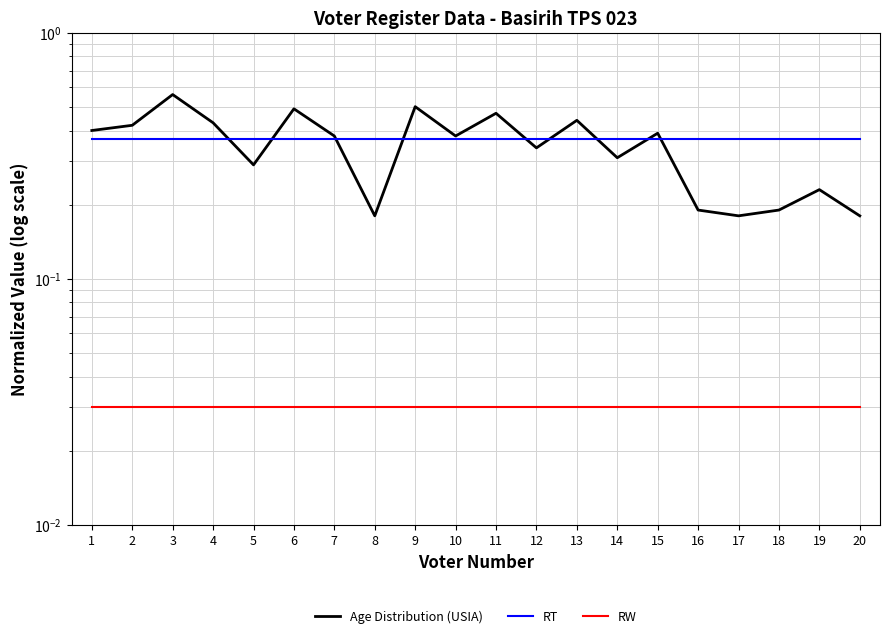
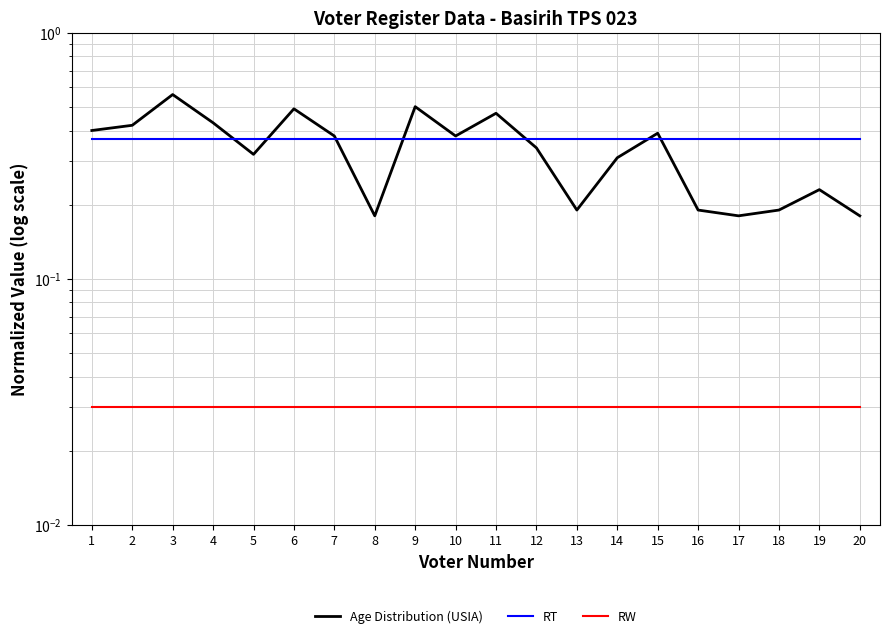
Age Distribution (USIA), 5: 0.29 -> 0.32
Age Distribution (USIA), 13: 0.44 -> 0.19
